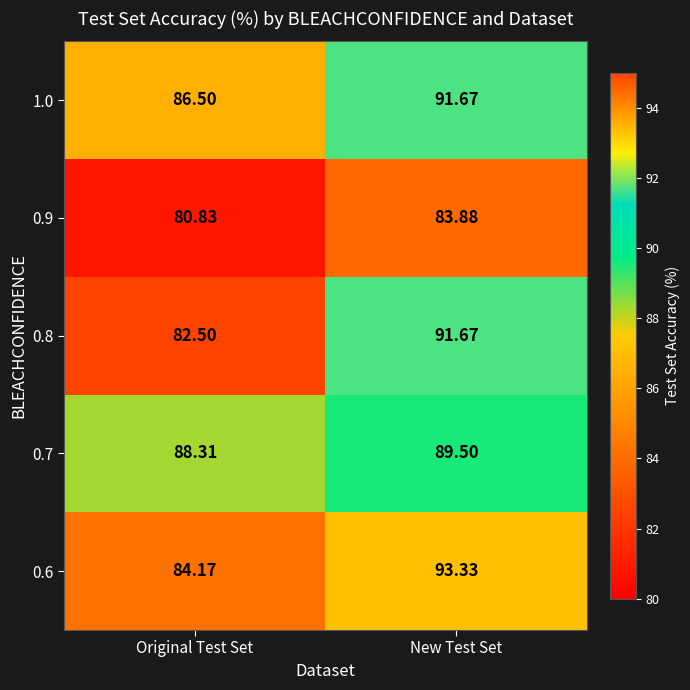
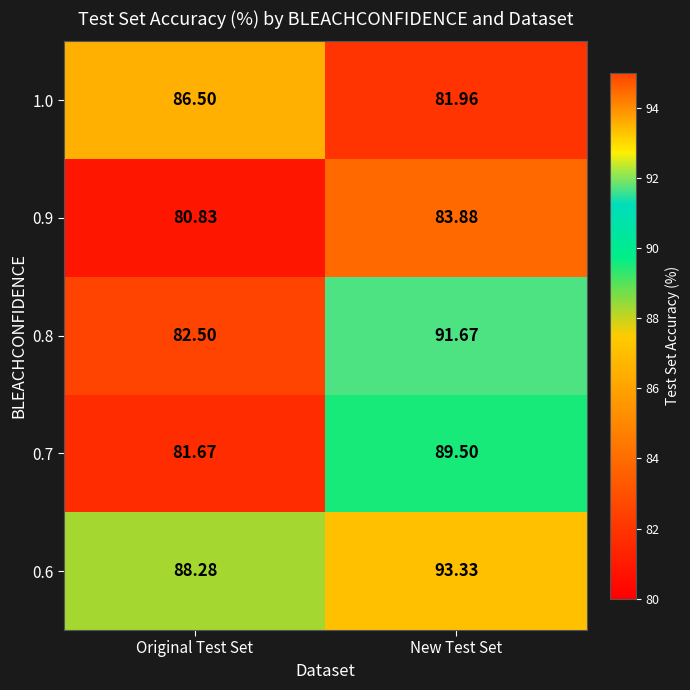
1.0, New Test Set: 91.67 -> 81.96
0.7, Original Test Set: 88.31 -> 81.67
0.6, Original Test Set: 84.17 -> 88.28
